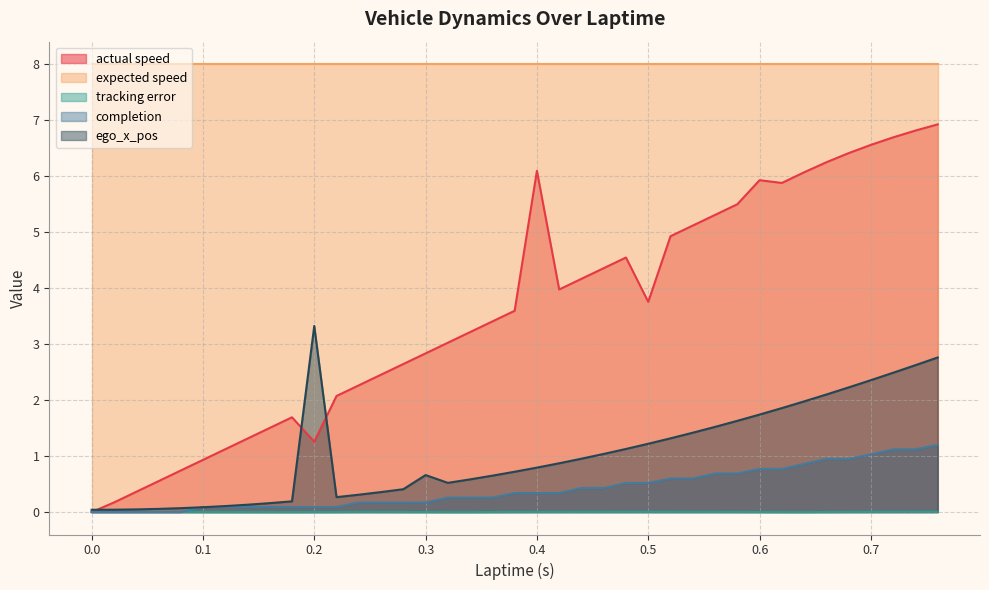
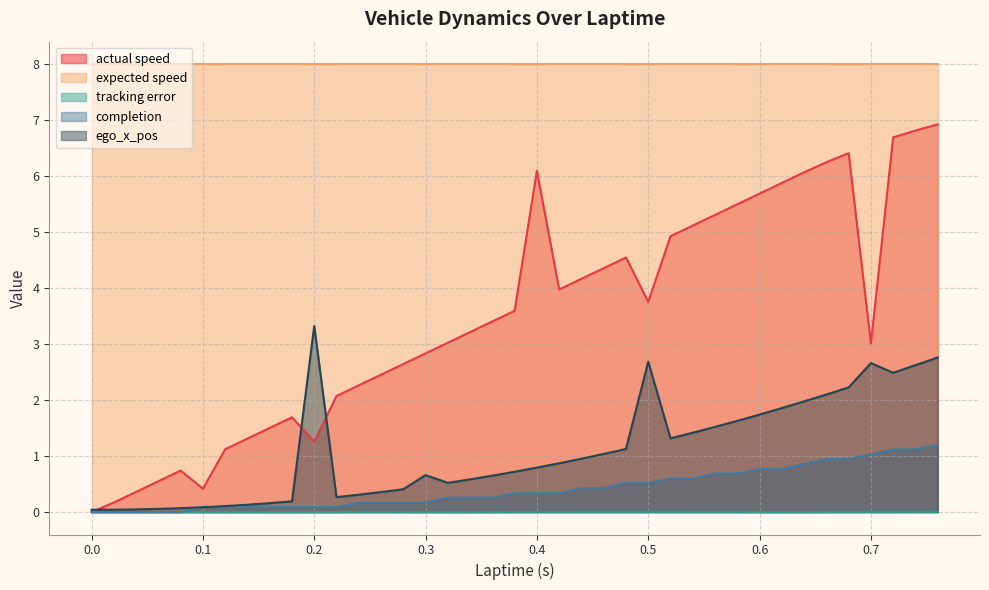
actual speed, 0.1: 0.9 -> 0.4
ego_x_pos, 0.5: 1.2 -> 2.7
actual speed, 0.6: 5.9 -> 5.7
actual speed, 0.7: 6.6 -> 3.0
ego_x_pos, 0.7: 2.4 -> 2.7
